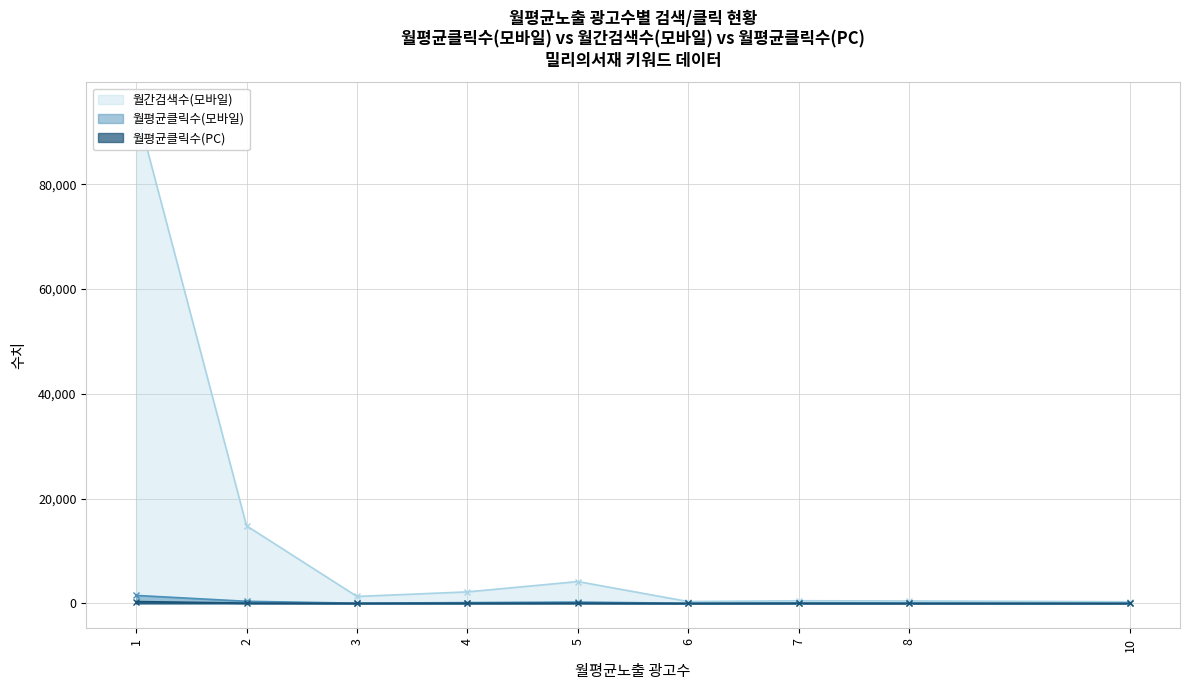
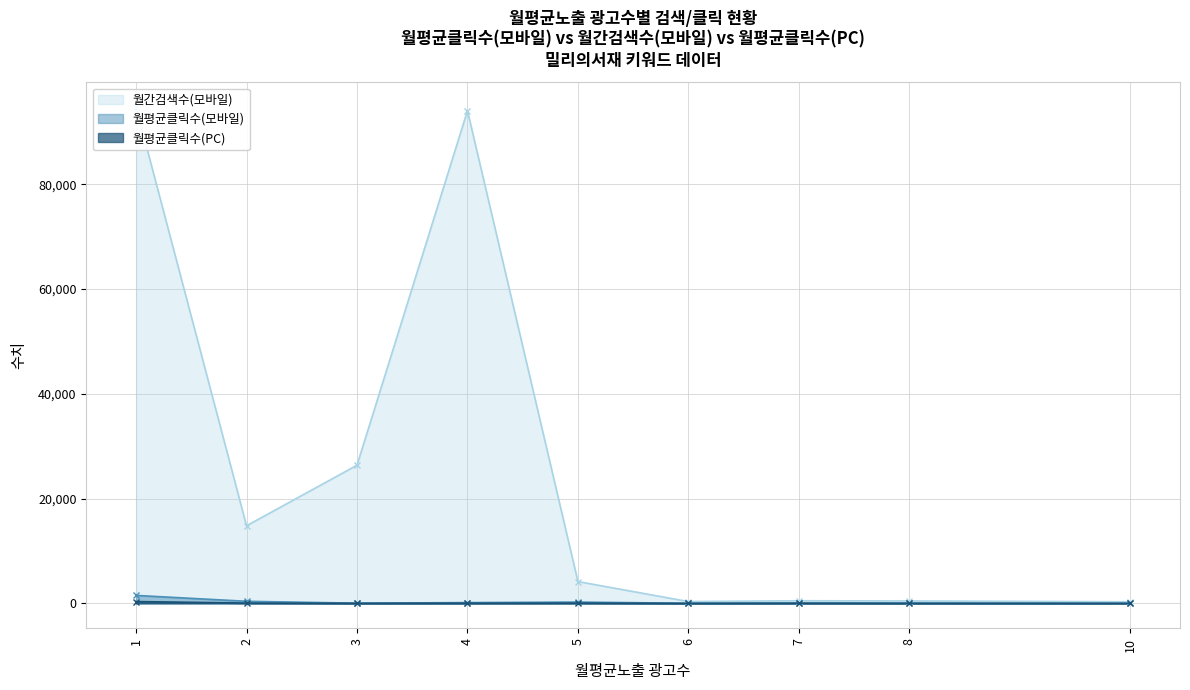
월간검색수(모바일), 3: 1,000 -> 26,000
월간검색수(모바일), 4: 2,000 -> 94,000
